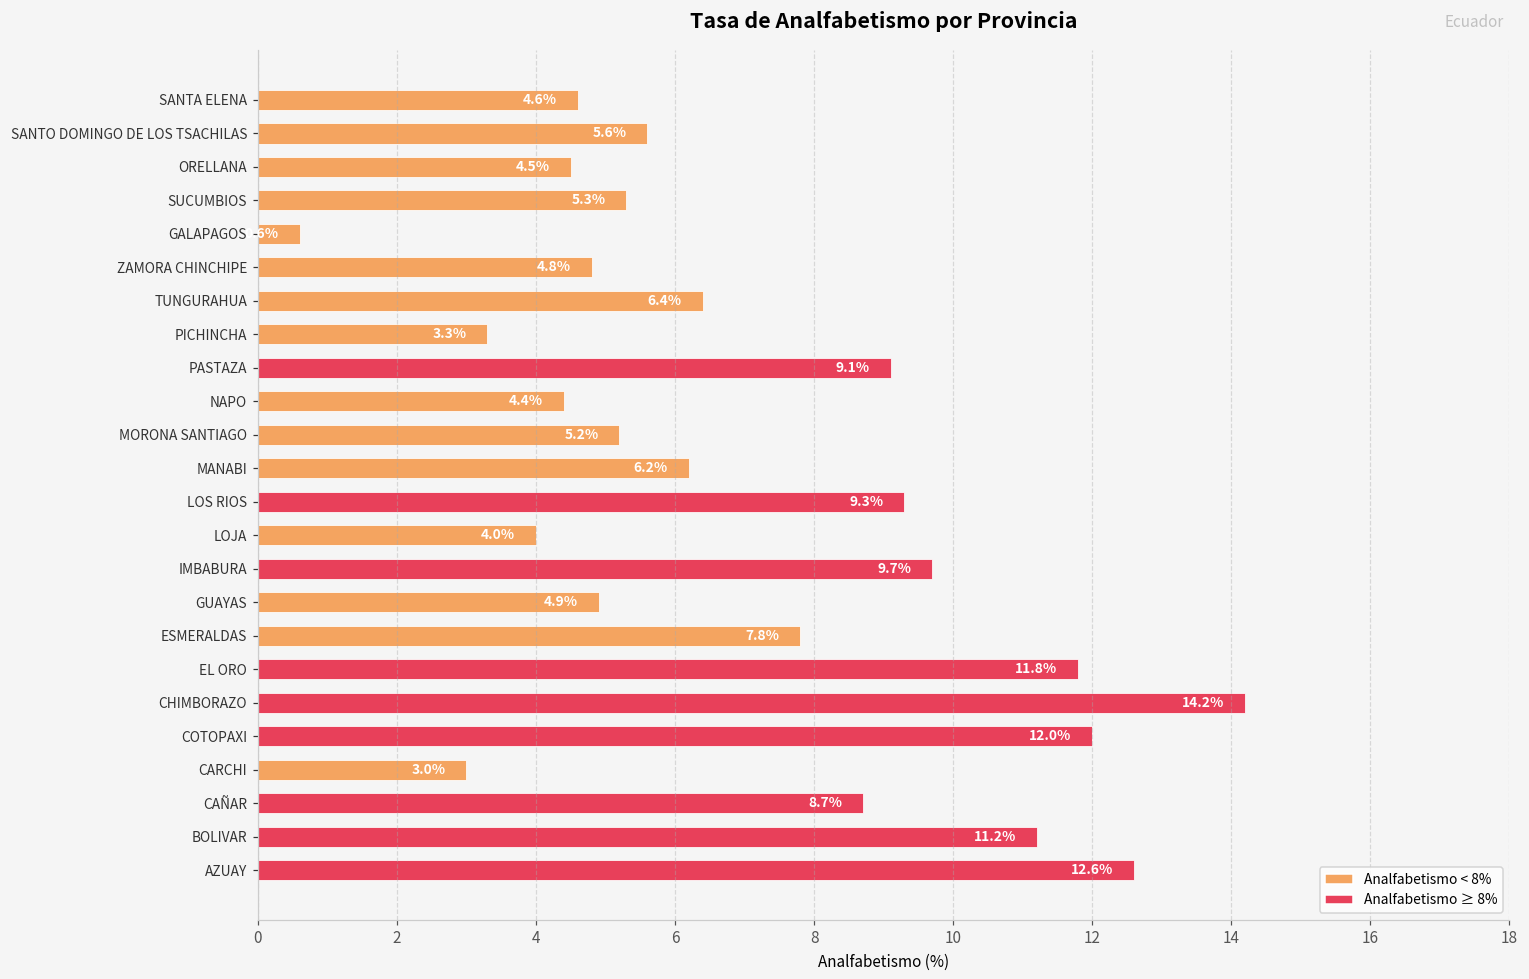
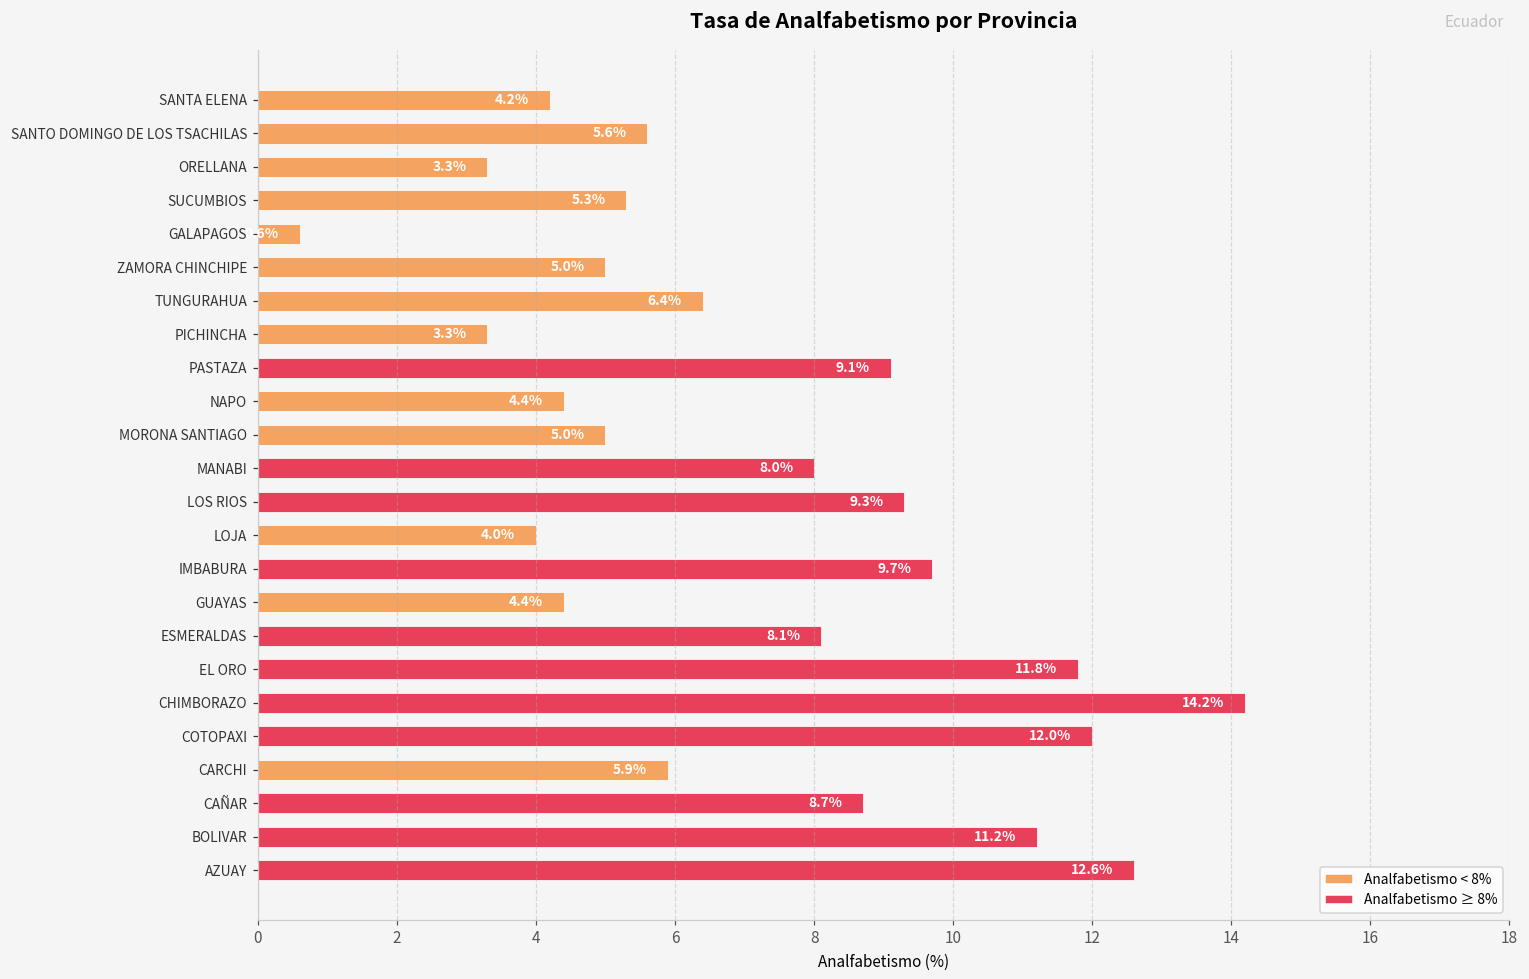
SANTA ELENA: 4.6% -> 4.2%
ORELLANA: 4.5% -> 3.3%
ZAMORA CHINCHIPE: 4.8% -> 5.0%
MORONA SANTIAGO: 5.2% -> 5.0%
MANABI: 6.2% -> 8.0%
GUAYAS: 4.9% -> 4.4%
ESMERALDAS: 7.8% -> 8.1%
CARCHI: 3.0% -> 5.9%
